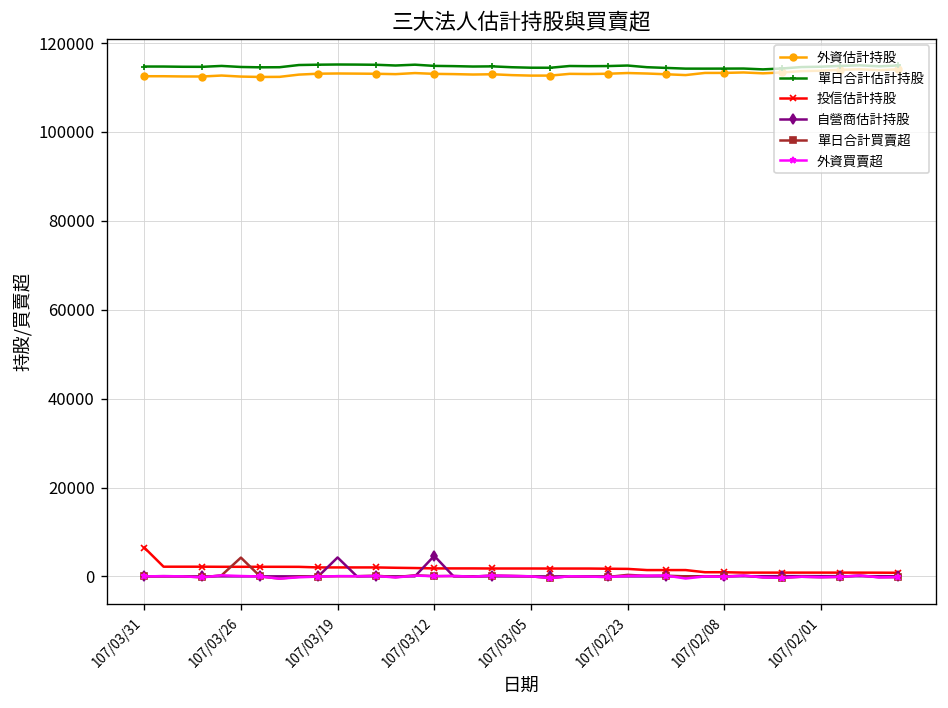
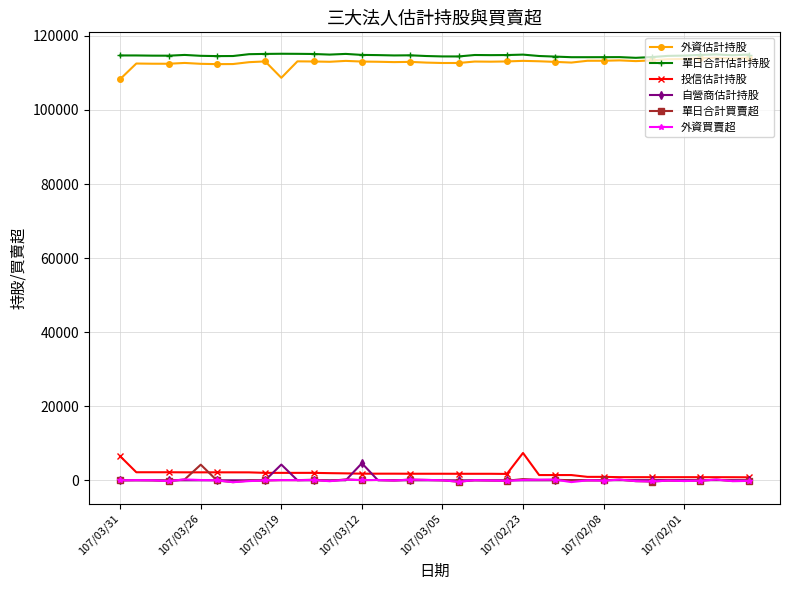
外資估計持股, 107/03/31: 113000 -> 108000
外資估計持股, 107/03/19: 113000 -> 109000
投信估計持股, 107/02/23: 2000 -> 7000
